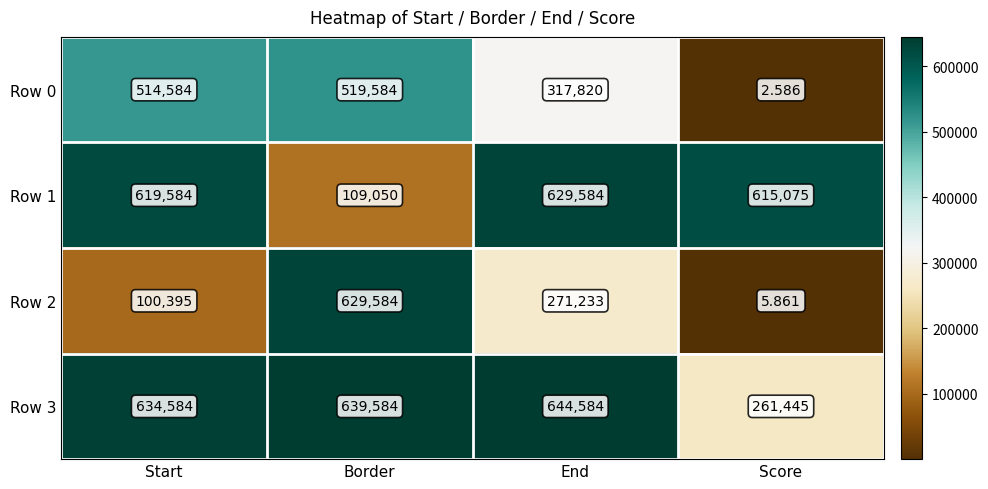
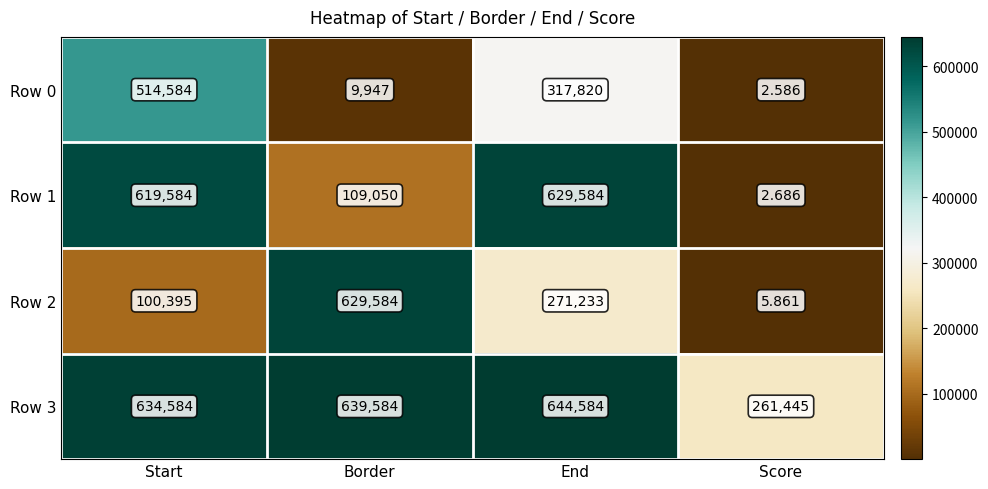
Row 0, Border: 519,584 -> 9,947
Row 1, Score: 615,075 -> 2.686
